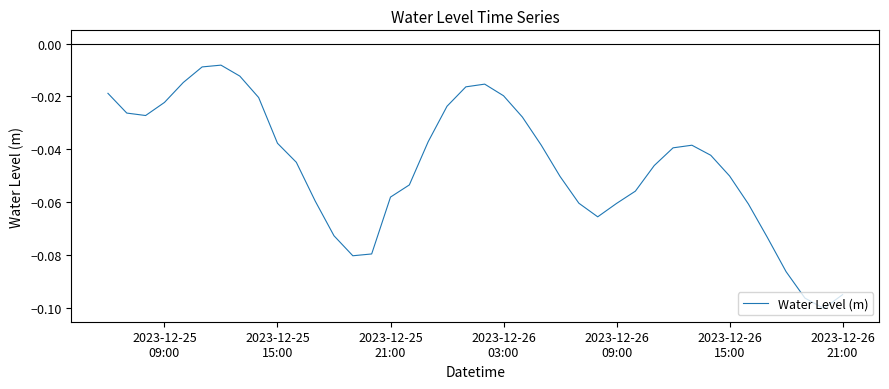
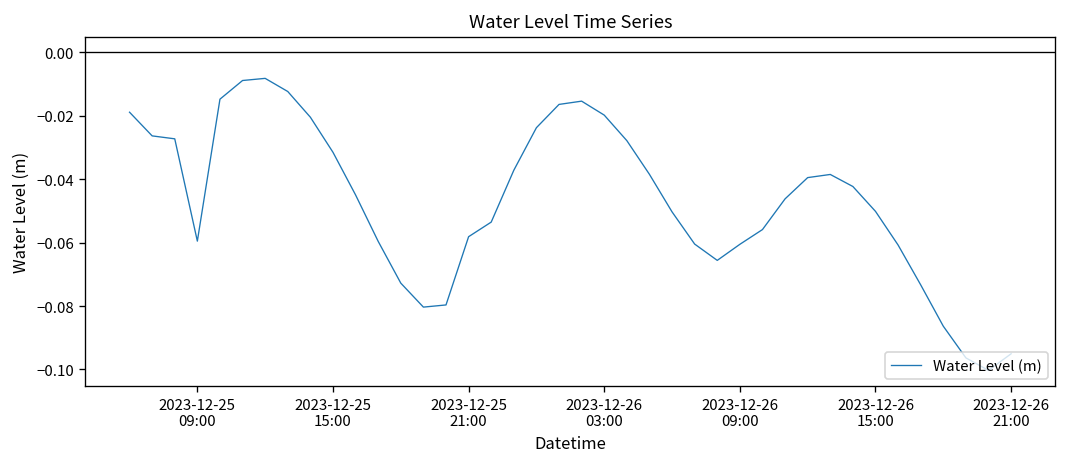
2023-12-25 09:00: -0.022 -> -0.060
2023-12-25 15:00: -0.038 -> -0.031
